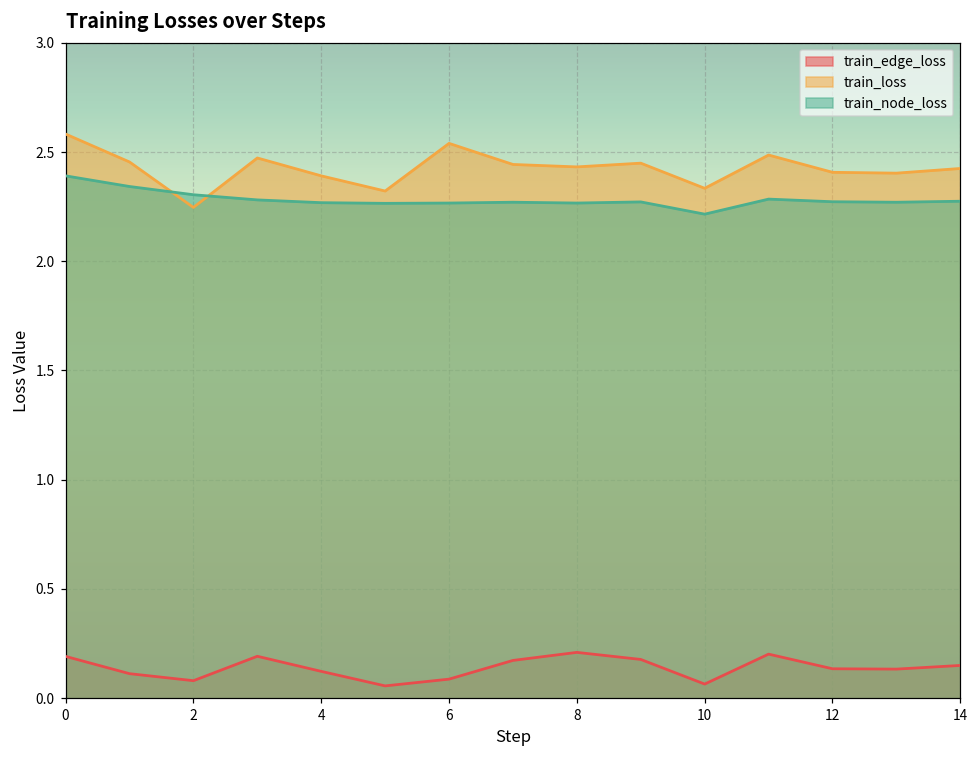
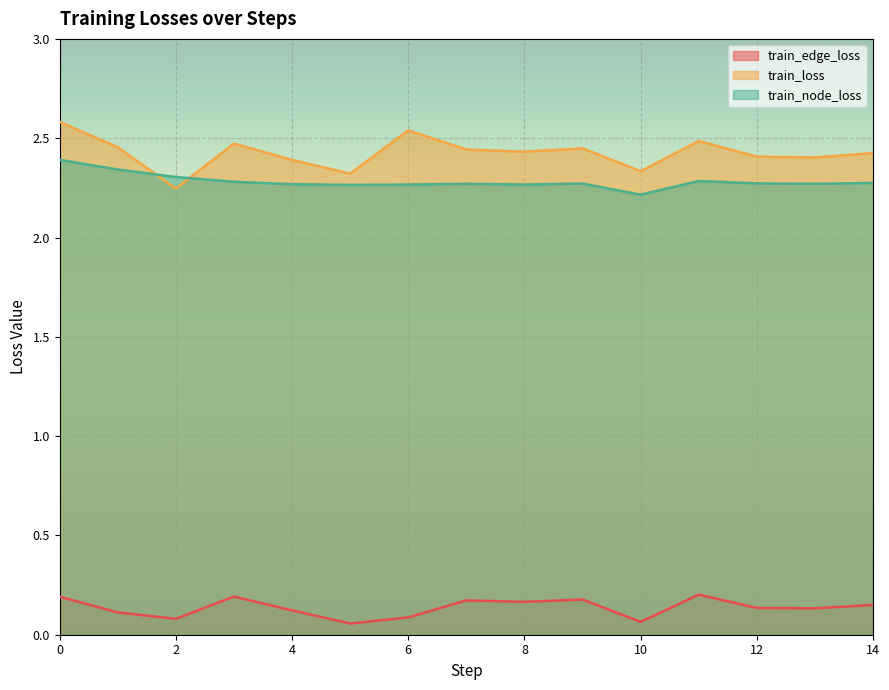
train_edge_loss, 8: 0.21 -> 0.17
